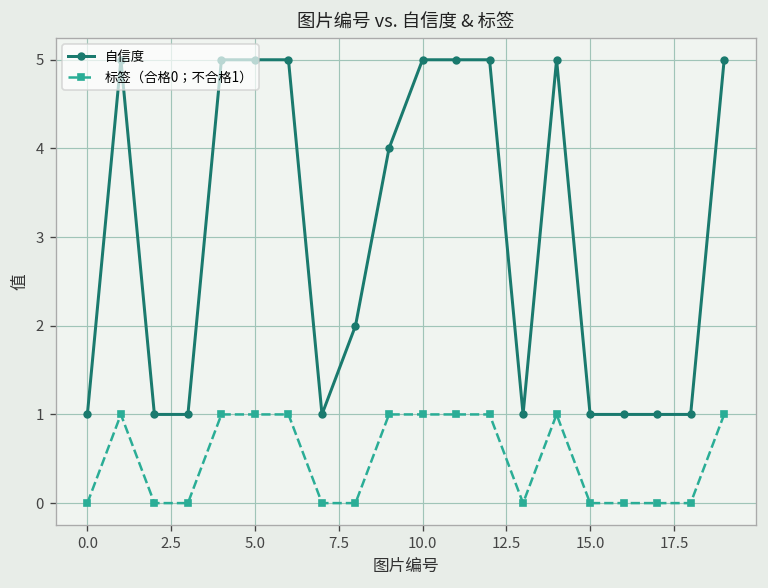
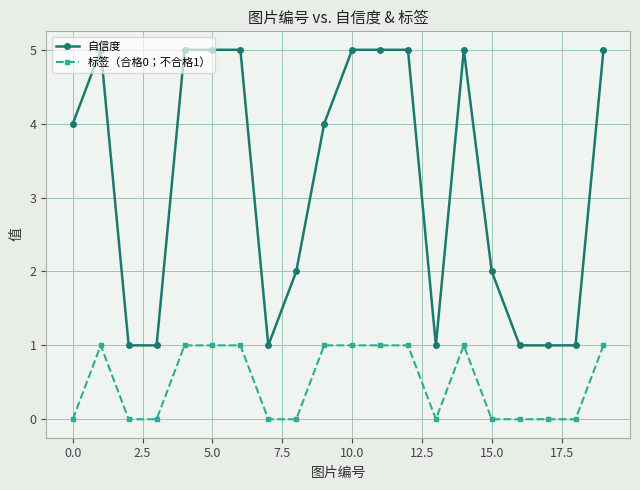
自信度, 0.0: 1 -> 4
自信度, 15.0: 1 -> 2
